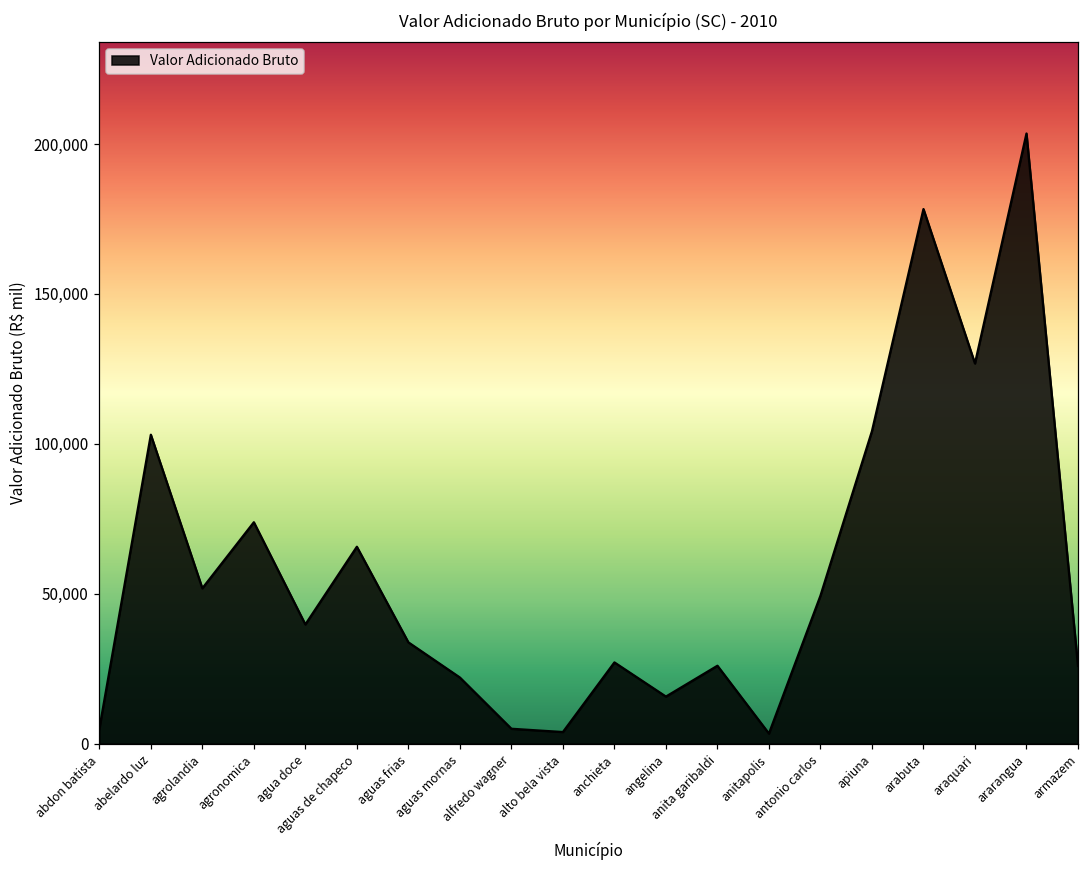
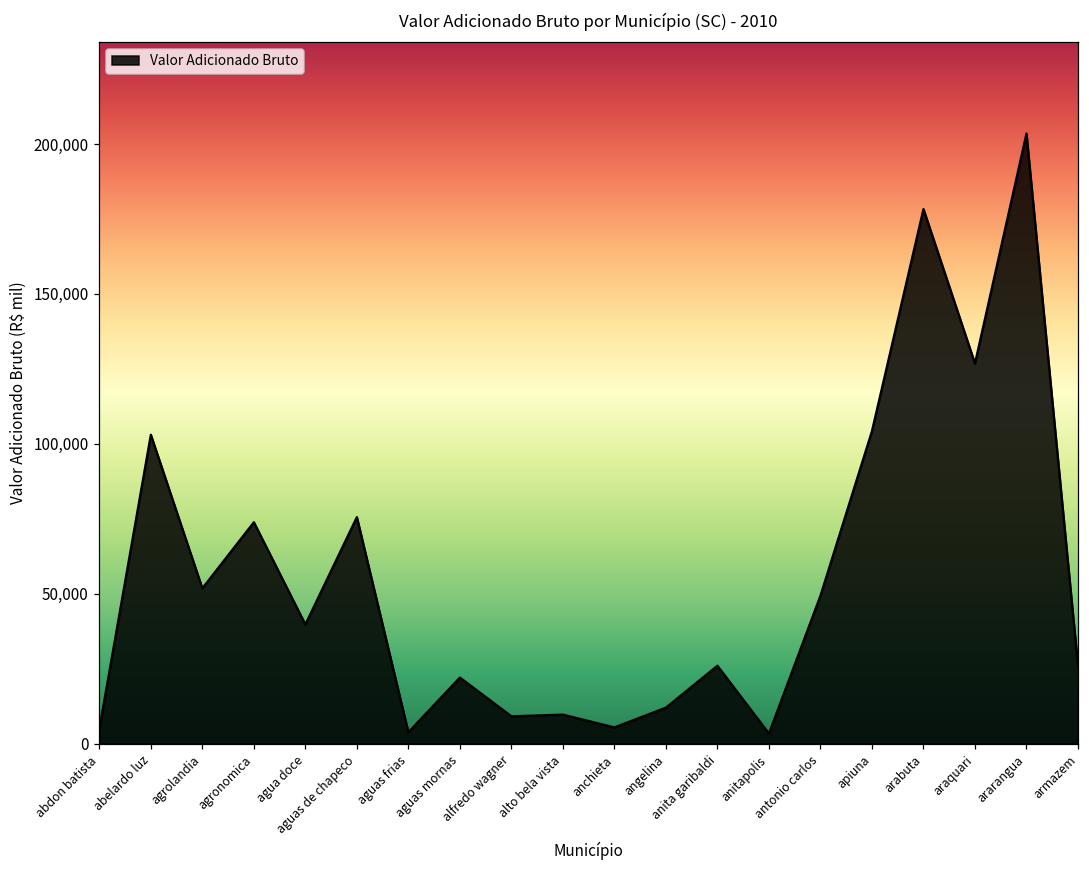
aguas de chapeco: 66,000 -> 76,000
aguas frias: 34,000 -> 4,000
alfredo wagner: 5,000 -> 9,000
alto bela vista: 4,000 -> 10,000
anchieta: 27,000 -> 5,000
angelina: 16,000 -> 12,000
